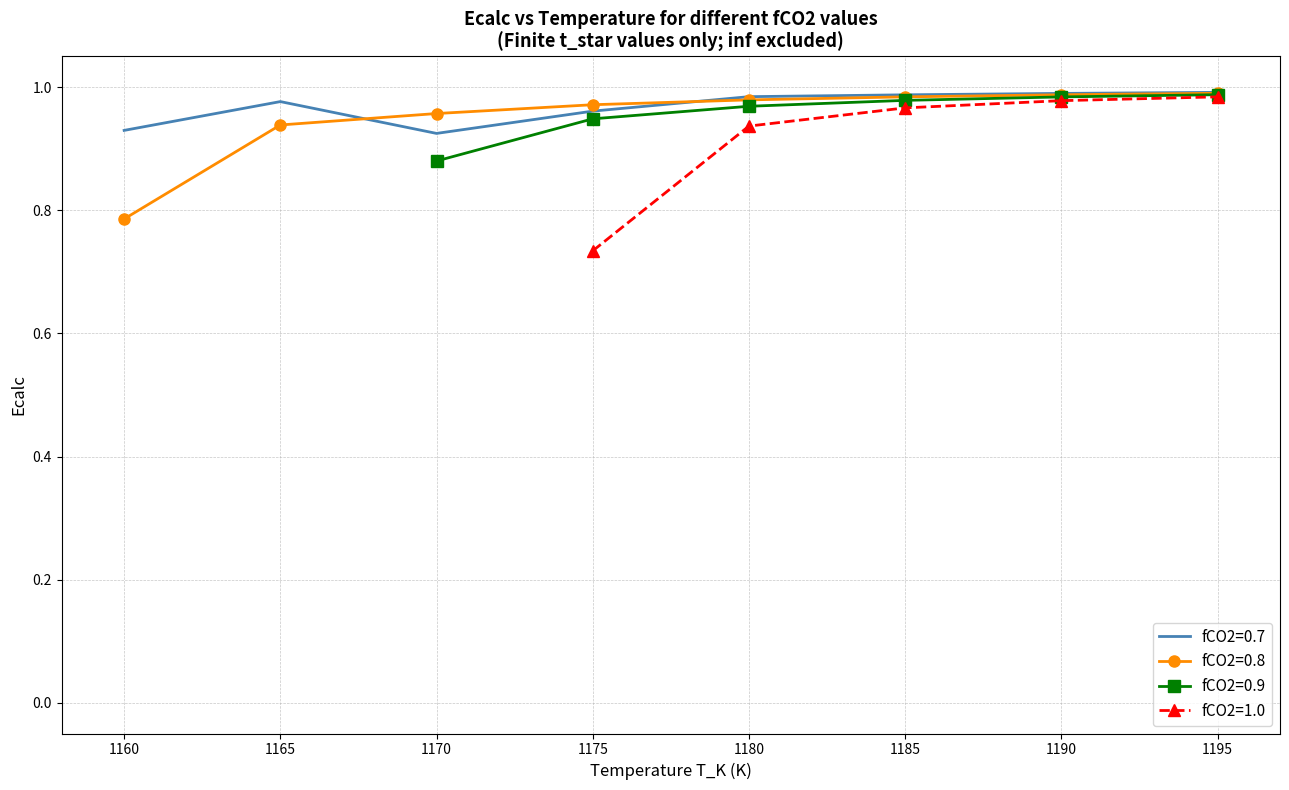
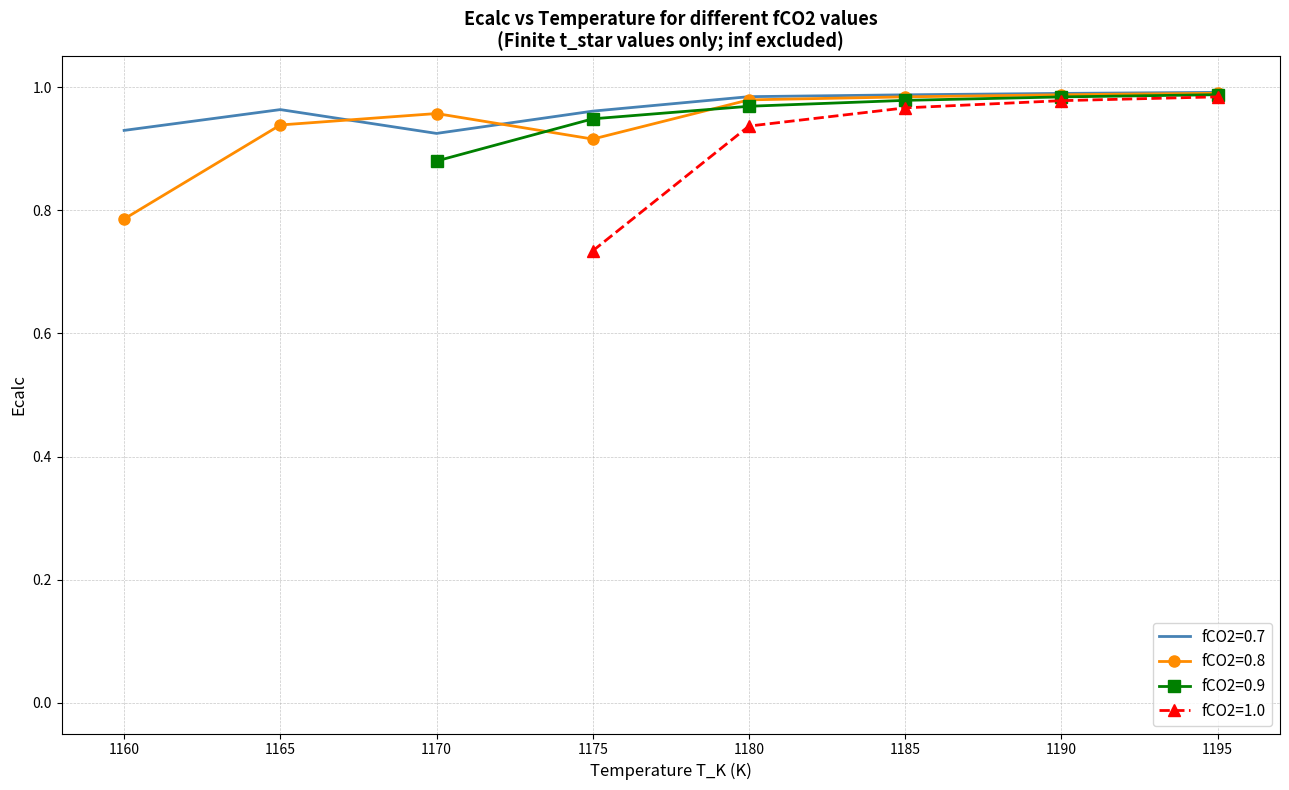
fCO2=0.7, 1165: 0.98 -> 0.96
fCO2=0.8, 1175: 0.97 -> 0.92
